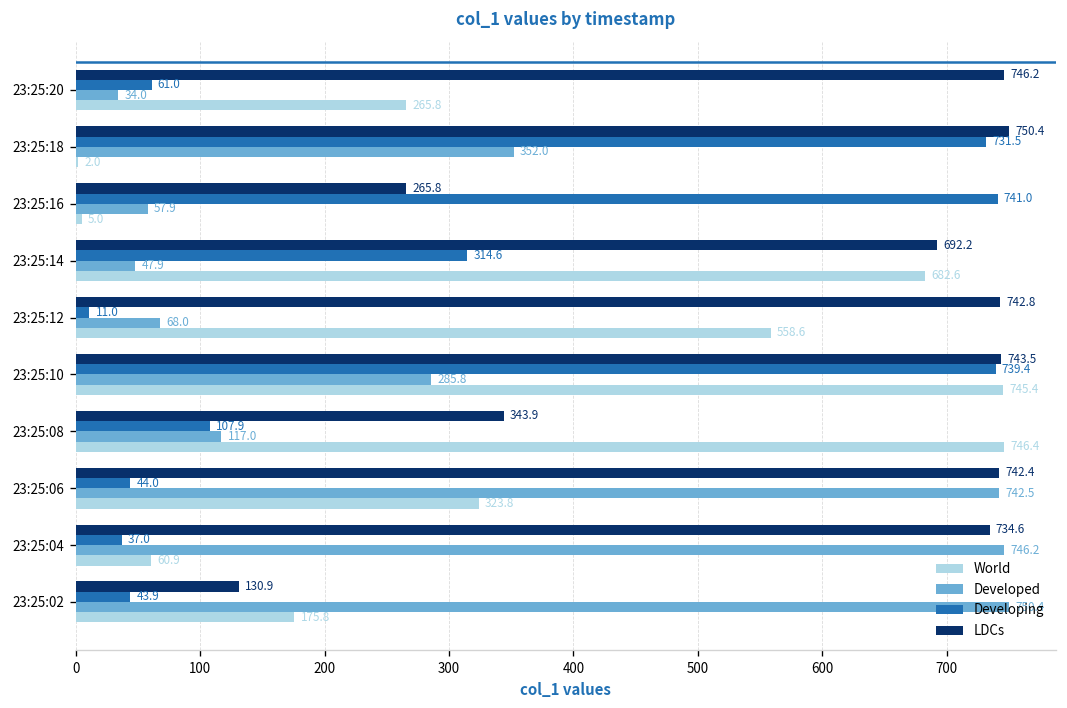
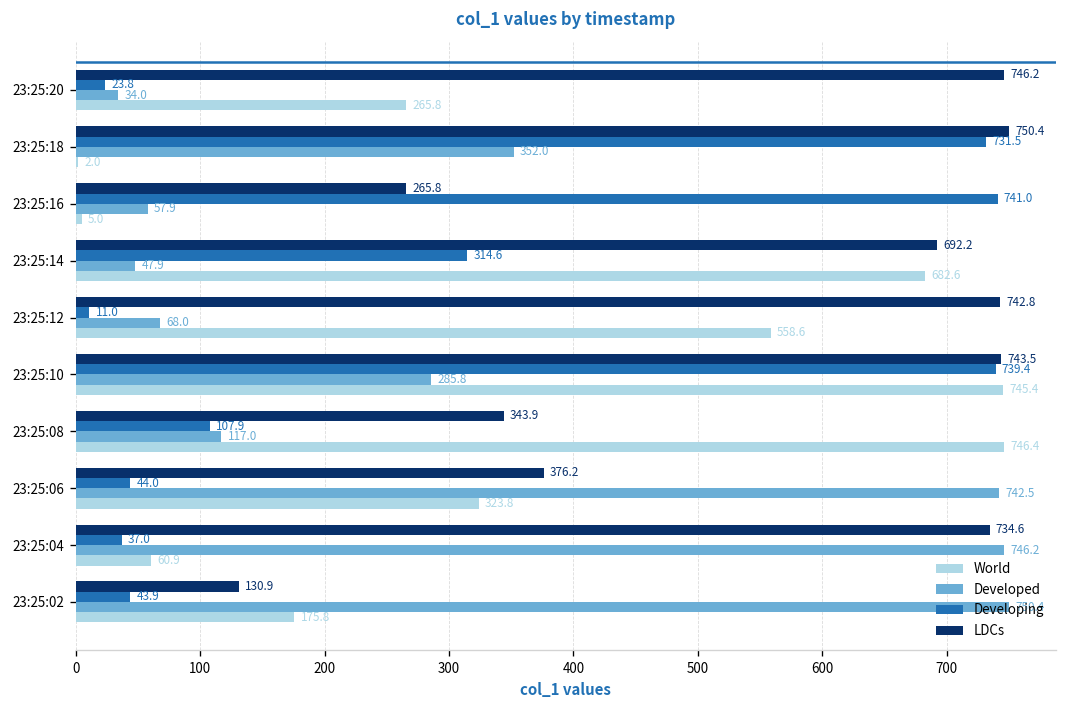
Developing, 23:25:20: 61.0 -> 23.8
LDCs, 23:25:06: 742.4 -> 376.2
